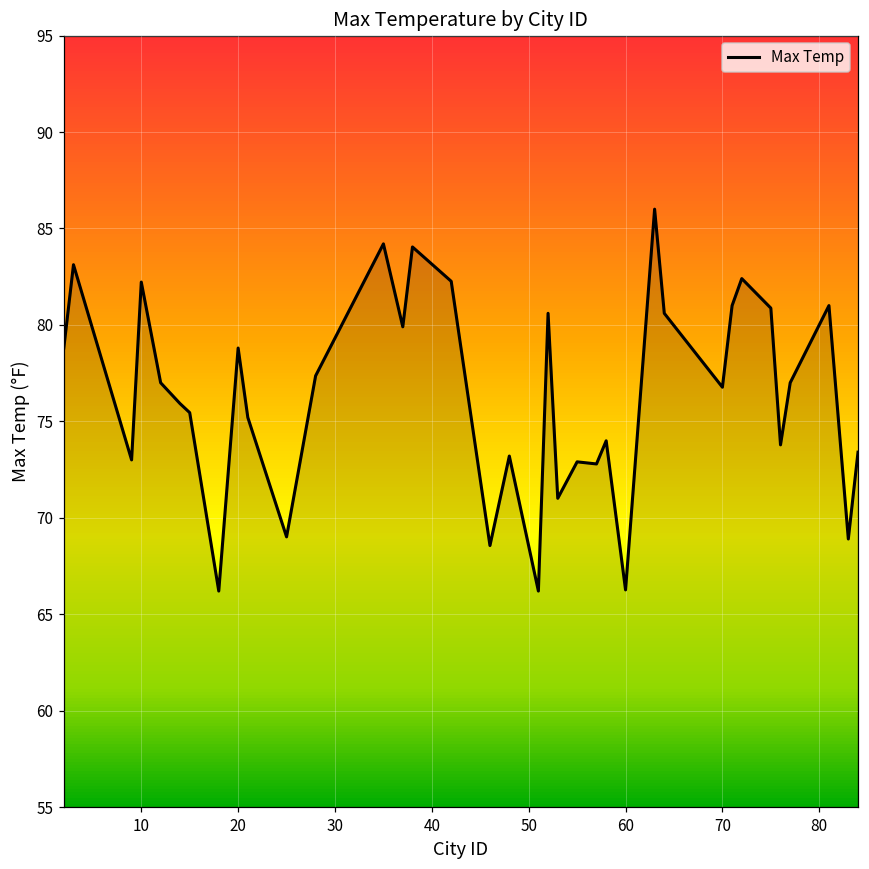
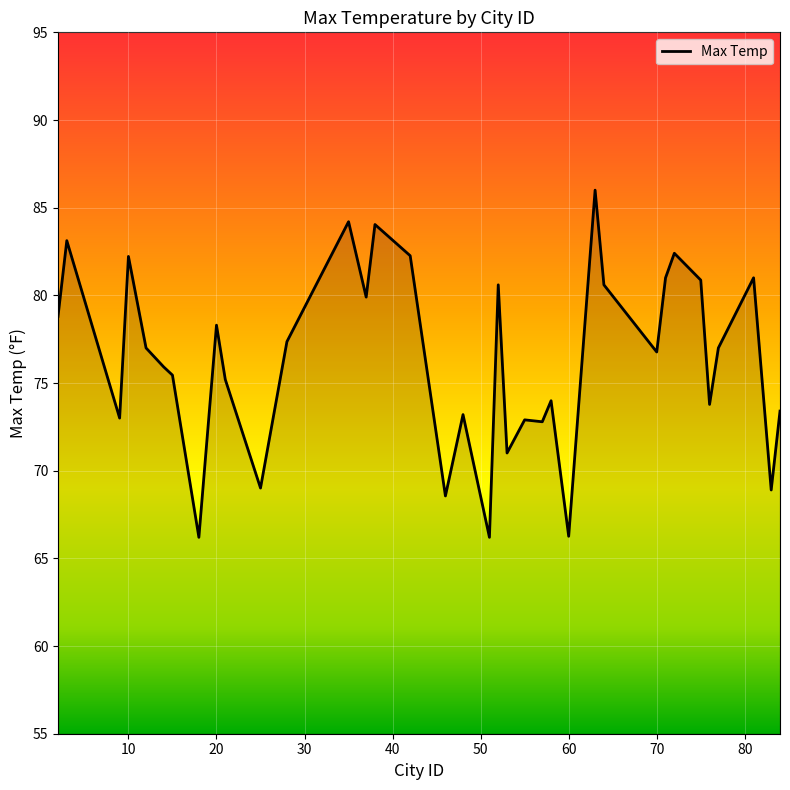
20: 78.8 -> 78.3
